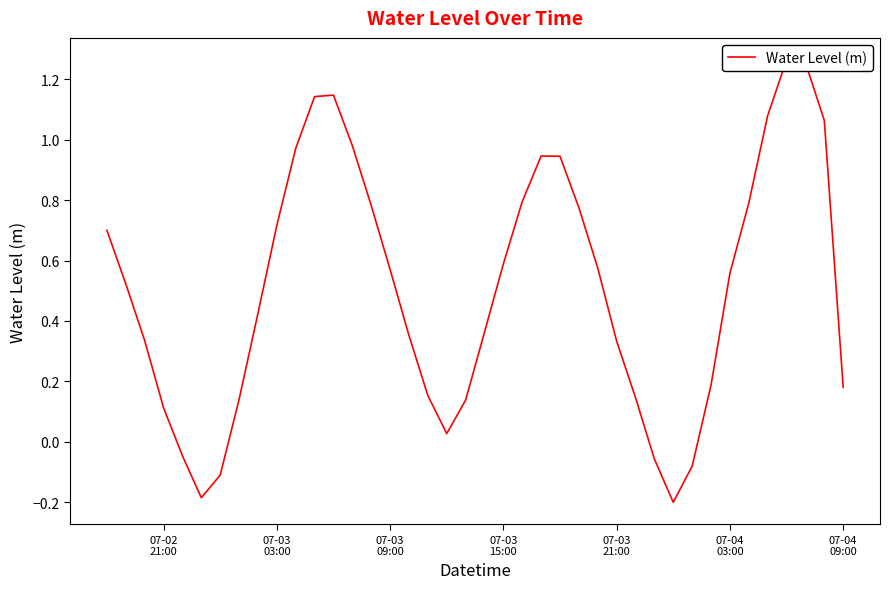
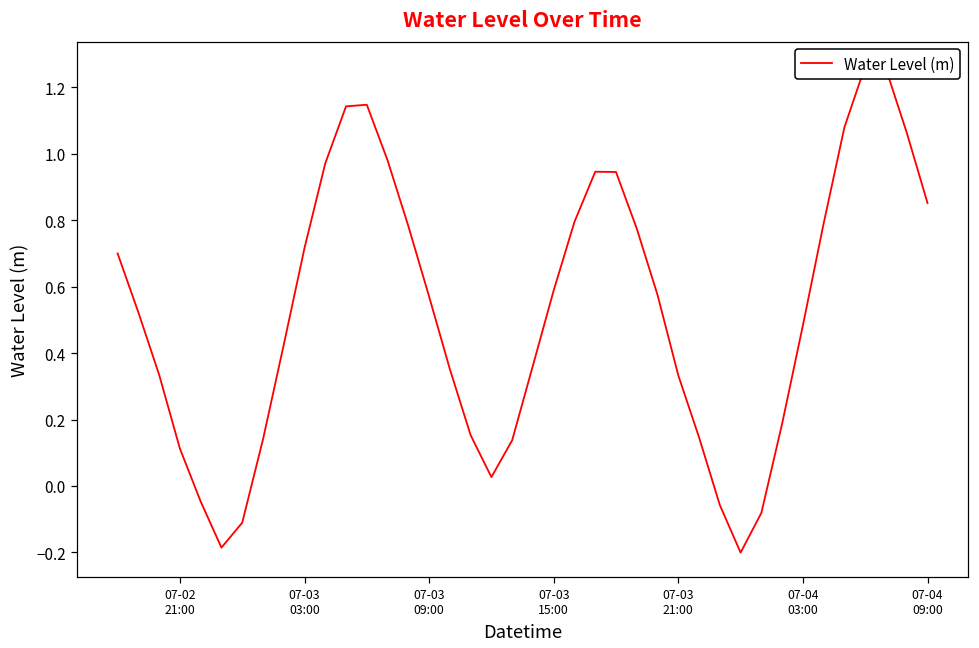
07-04 03:00: 0.56 -> 0.48
07-04 09:00: 0.18 -> 0.85
